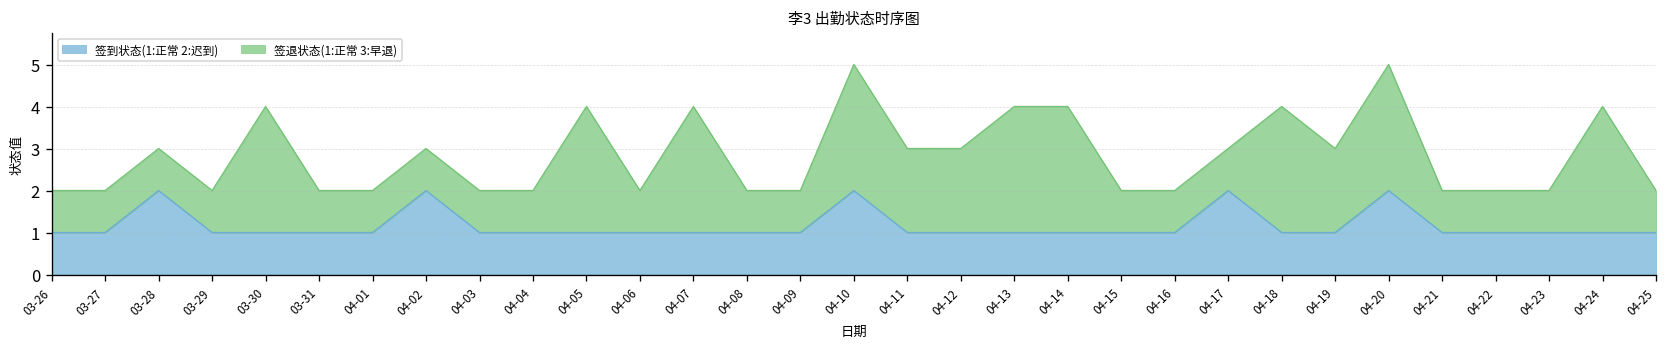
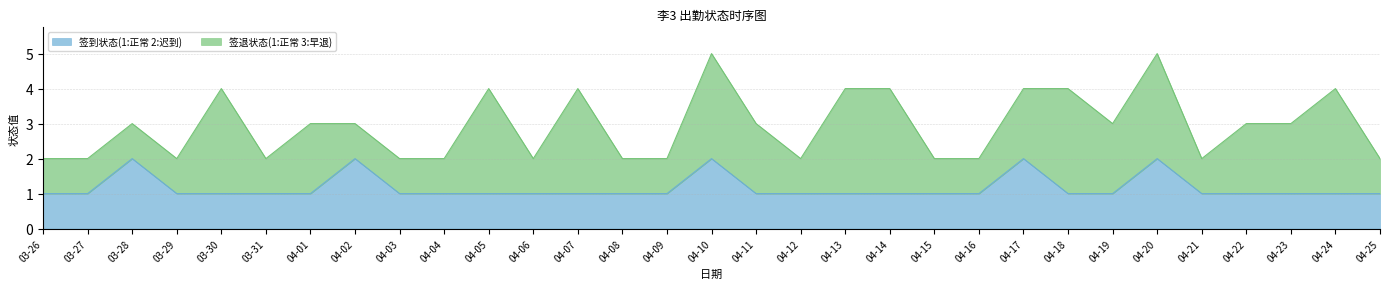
签退状态(1:正常 3:早退), 04-01: 1 -> 2
签退状态(1:正常 3:早退), 04-12: 2 -> 1
签退状态(1:正常 3:早退), 04-17: 1 -> 2
签退状态(1:正常 3:早退), 04-22: 1 -> 2
签退状态(1:正常 3:早退), 04-23: 1 -> 2
